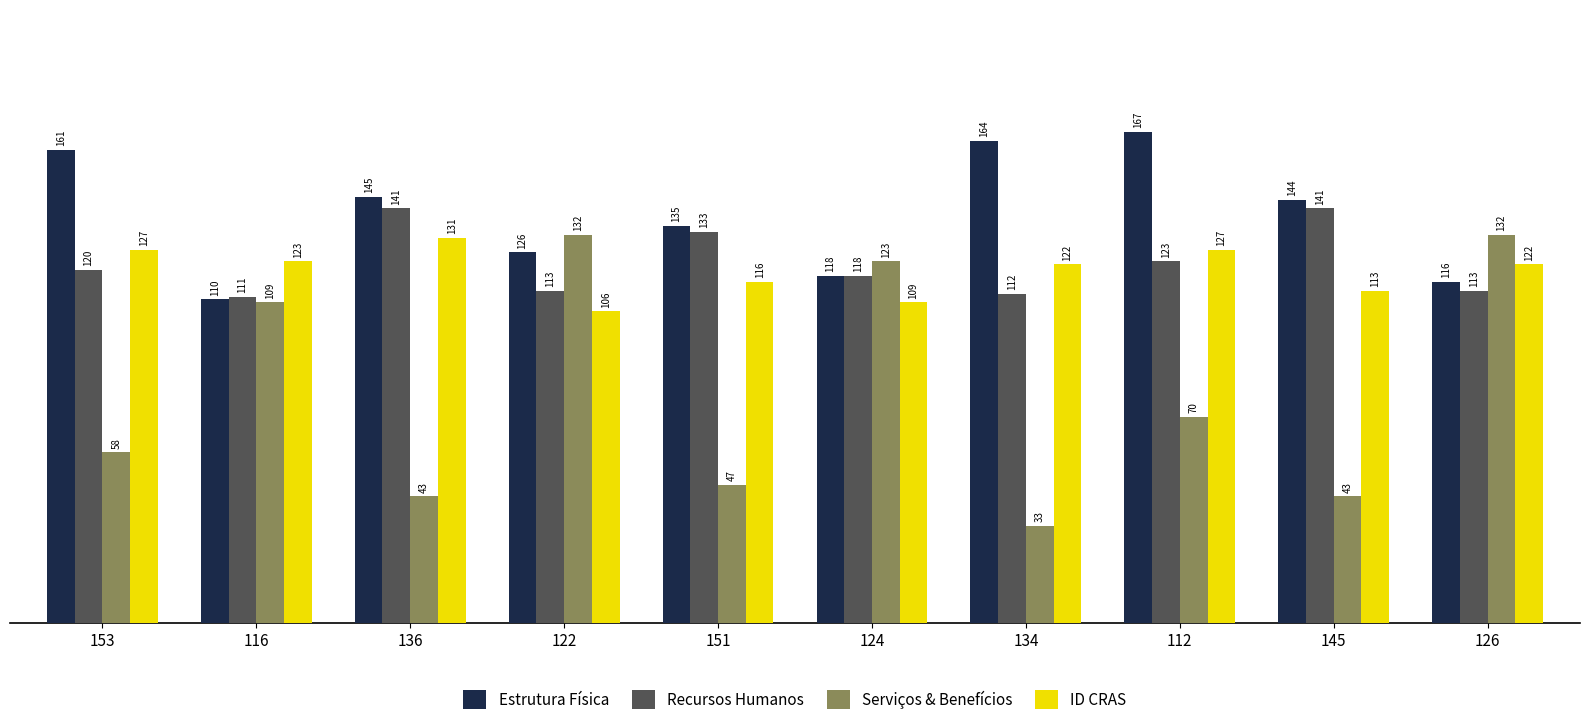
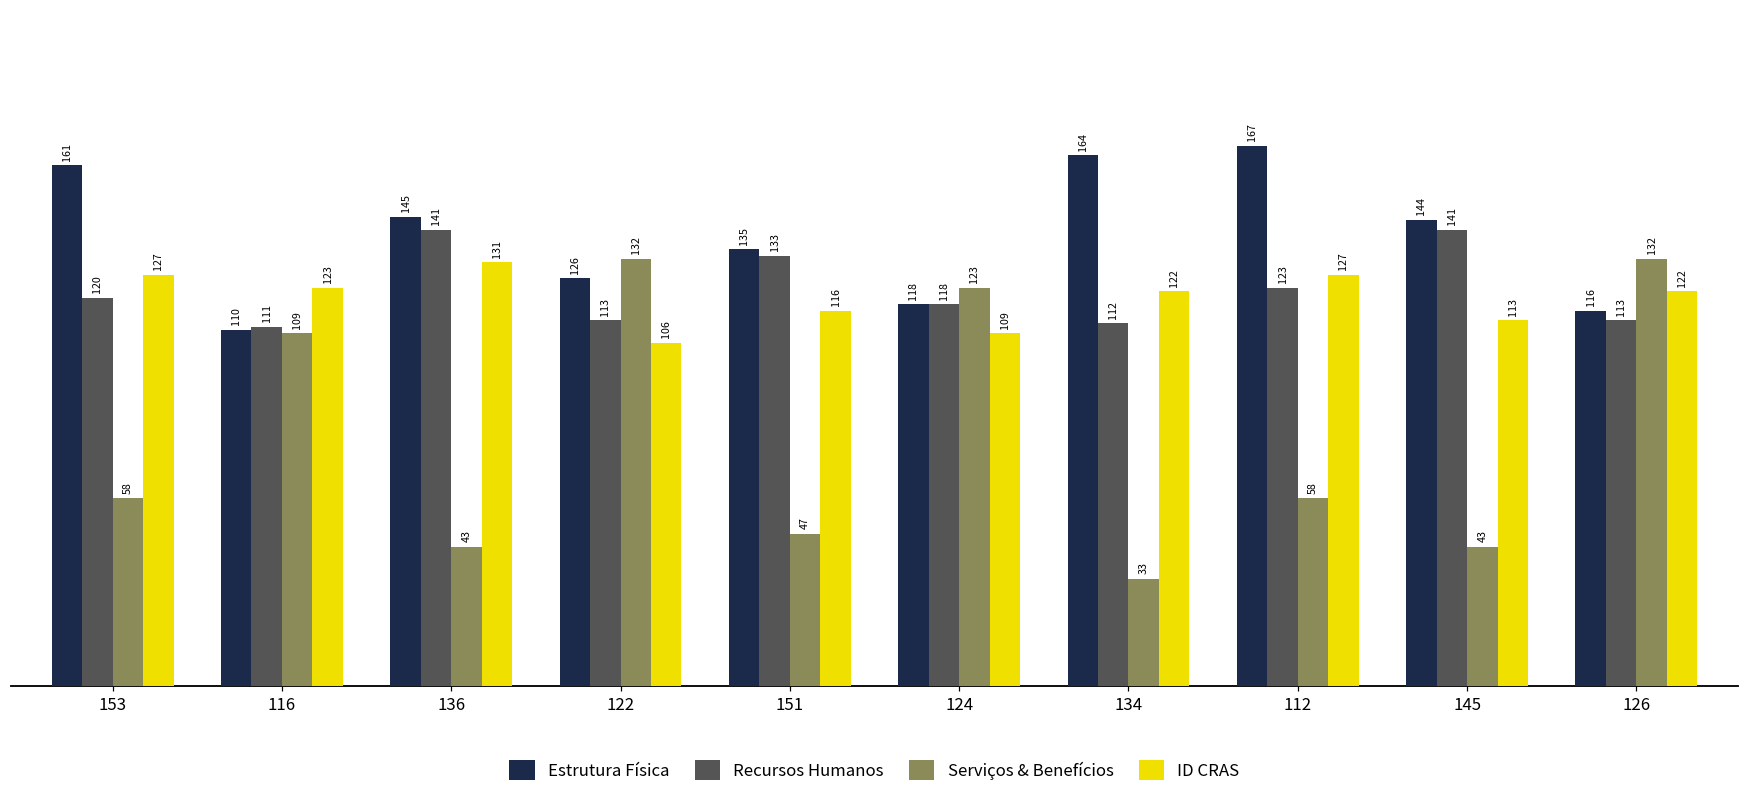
Serviços & Benefícios, 112: 70 -> 58
